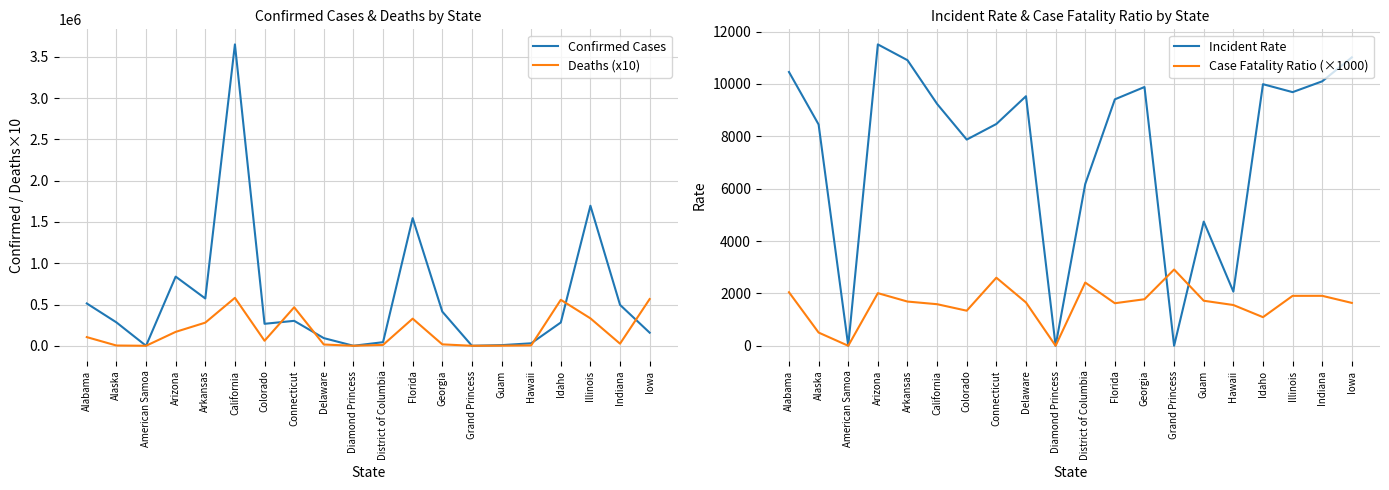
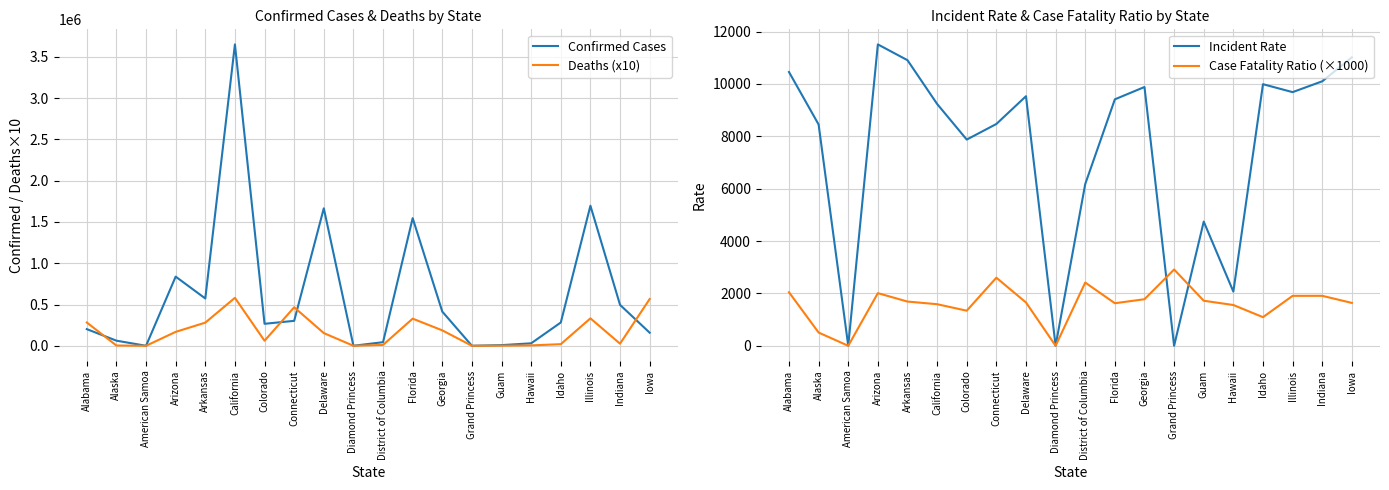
Confirmed Cases & Deaths by State, Confirmed Cases, Alabama: 500000 -> 200000
Confirmed Cases & Deaths by State, Deaths (x10), Alabama: 100000 -> 300000
Confirmed Cases & Deaths by State, Confirmed Cases, Alaska: 300000 -> 100000
Confirmed Cases & Deaths by State, Confirmed Cases, Delaware: 100000 -> 1700000
Confirmed Cases & Deaths by State, Deaths (x10), Delaware: 0 -> 200000
Confirmed Cases & Deaths by State, Deaths (x10), Georgia: 0 -> 200000
Confirmed Cases & Deaths by State, Deaths (x10), Idaho: 600000 -> 0
